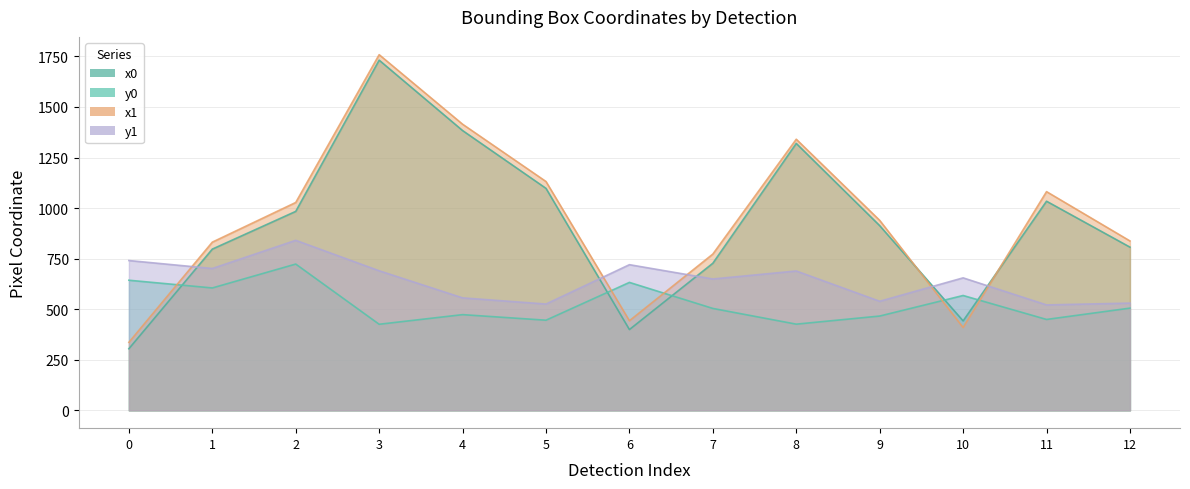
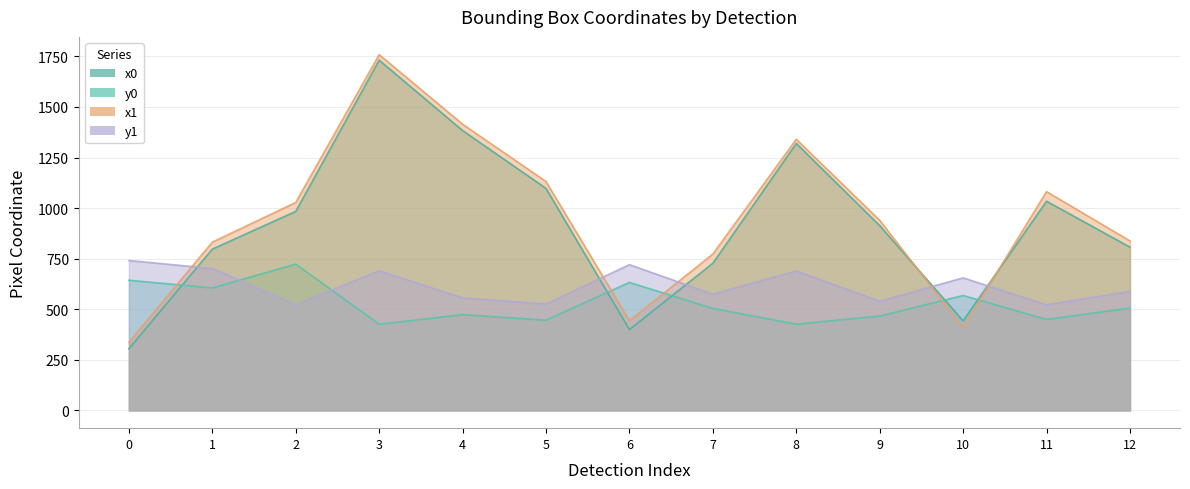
y1, 2: 840 -> 520
y1, 7: 650 -> 570
y1, 12: 530 -> 590
